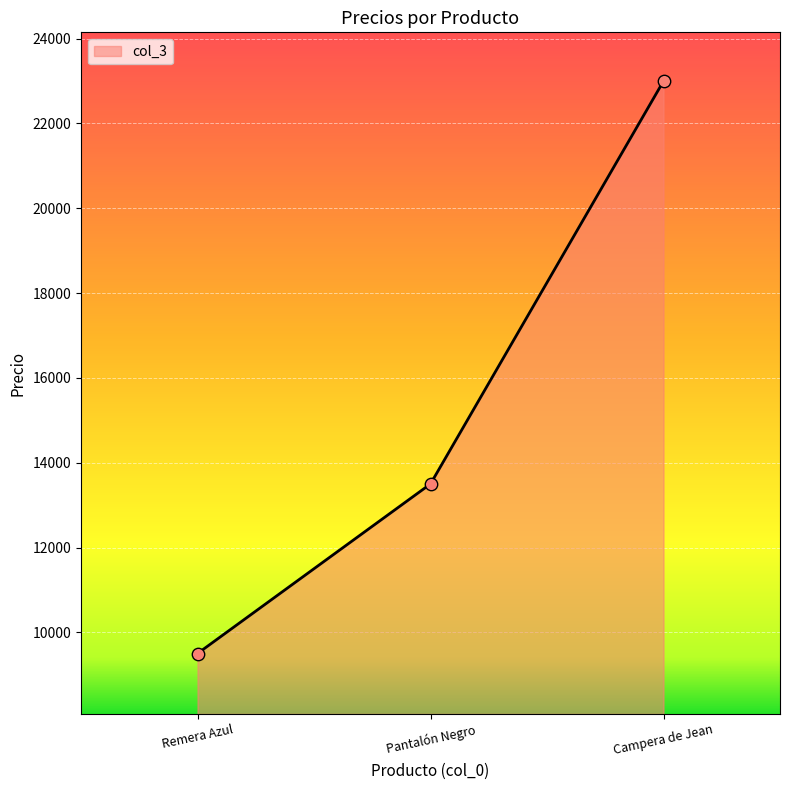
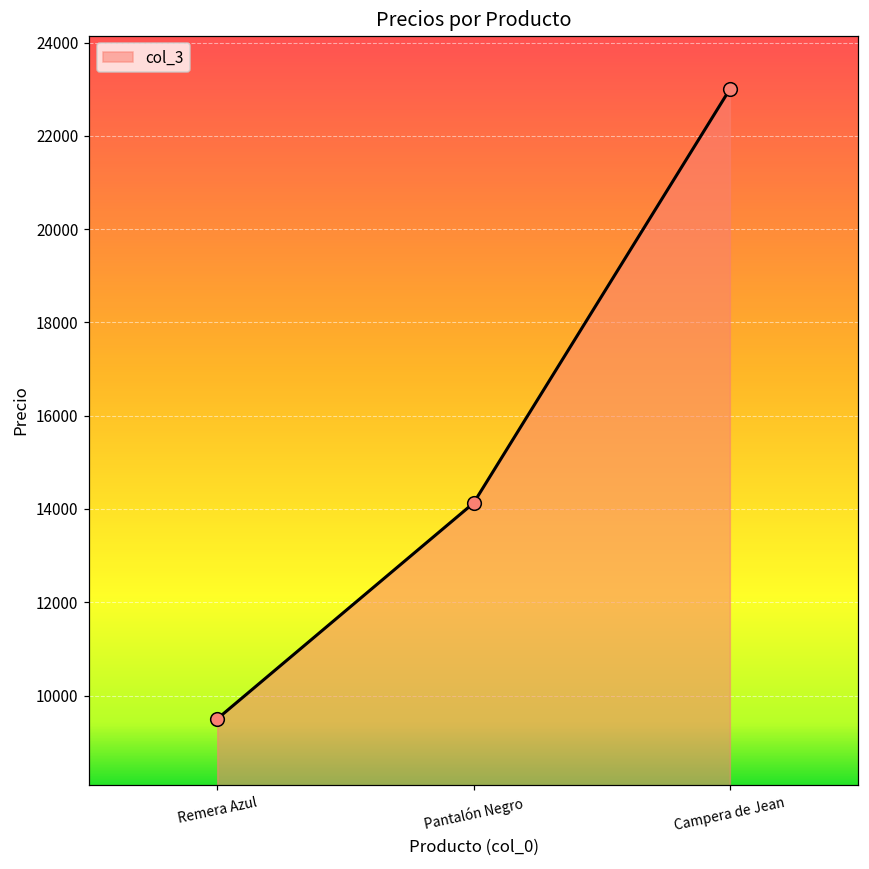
Pantalón Negro: 13500 -> 14100
